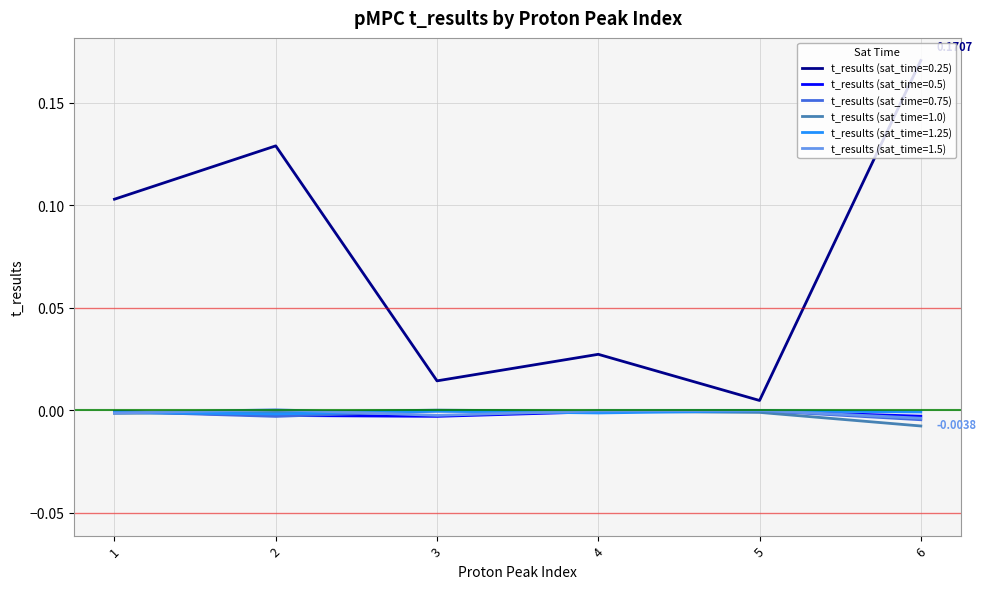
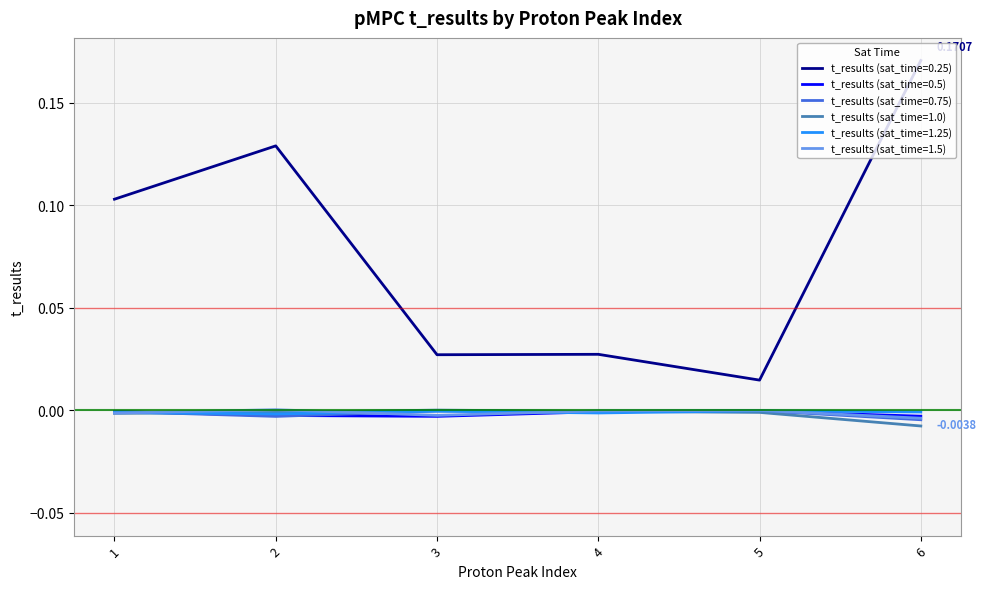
t_results (sat_time=0.25), 3: 0.014 -> 0.027
t_results (sat_time=0.25), 5: 0.005 -> 0.015
